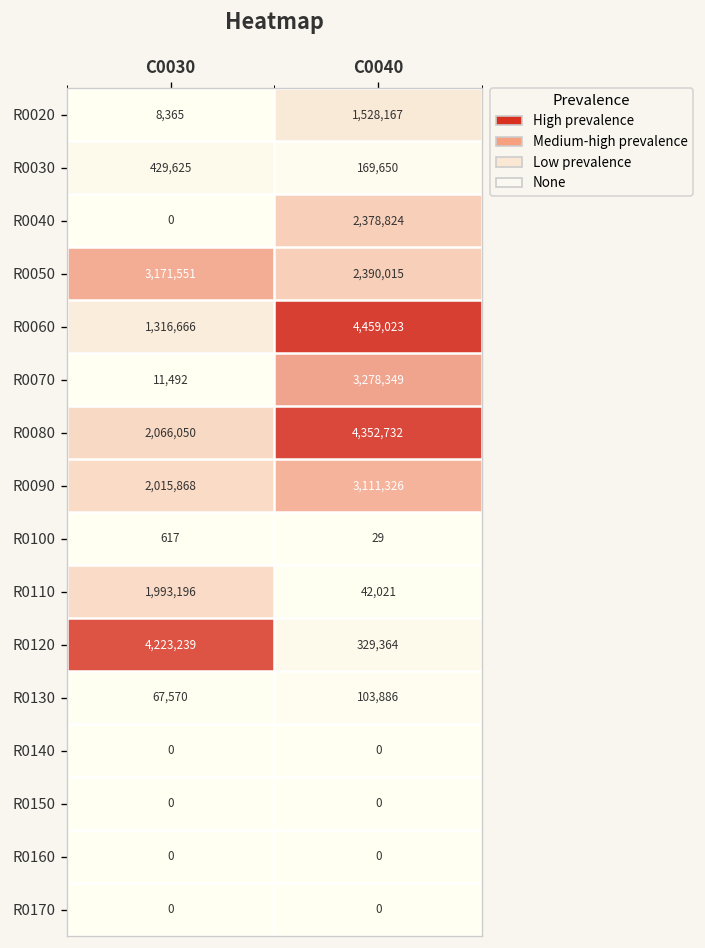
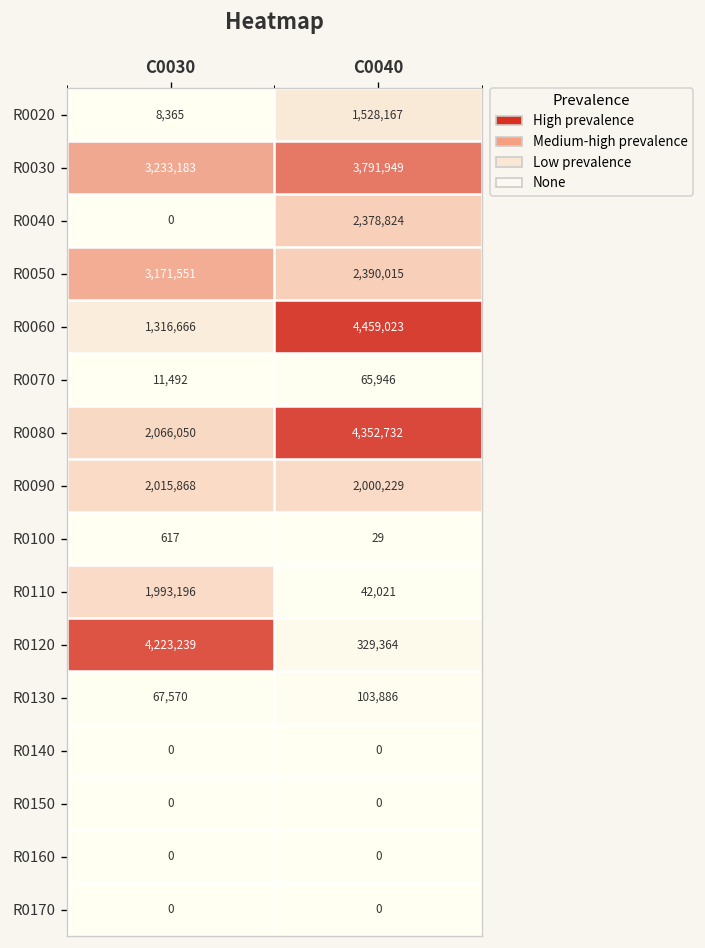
R0030, C0030: 429,625 -> 3,233,183
R0030, C0040: 169,650 -> 3,791,949
R0070, C0040: 3,278,349 -> 65,946
R0090, C0040: 3,111,326 -> 2,000,229
